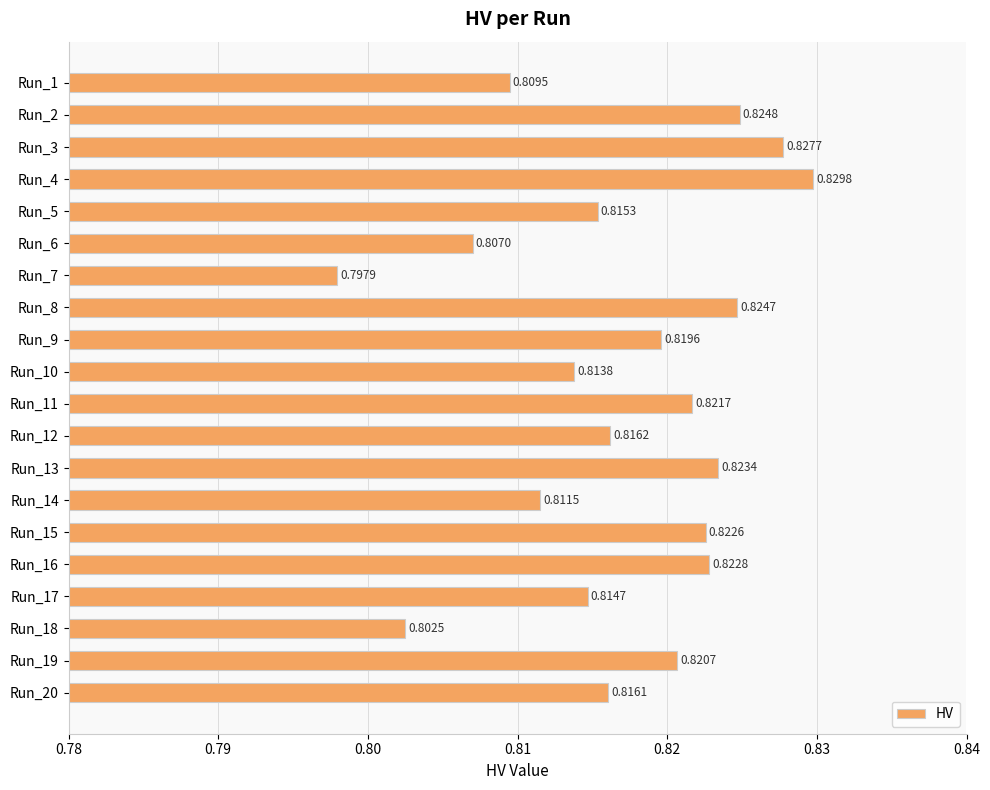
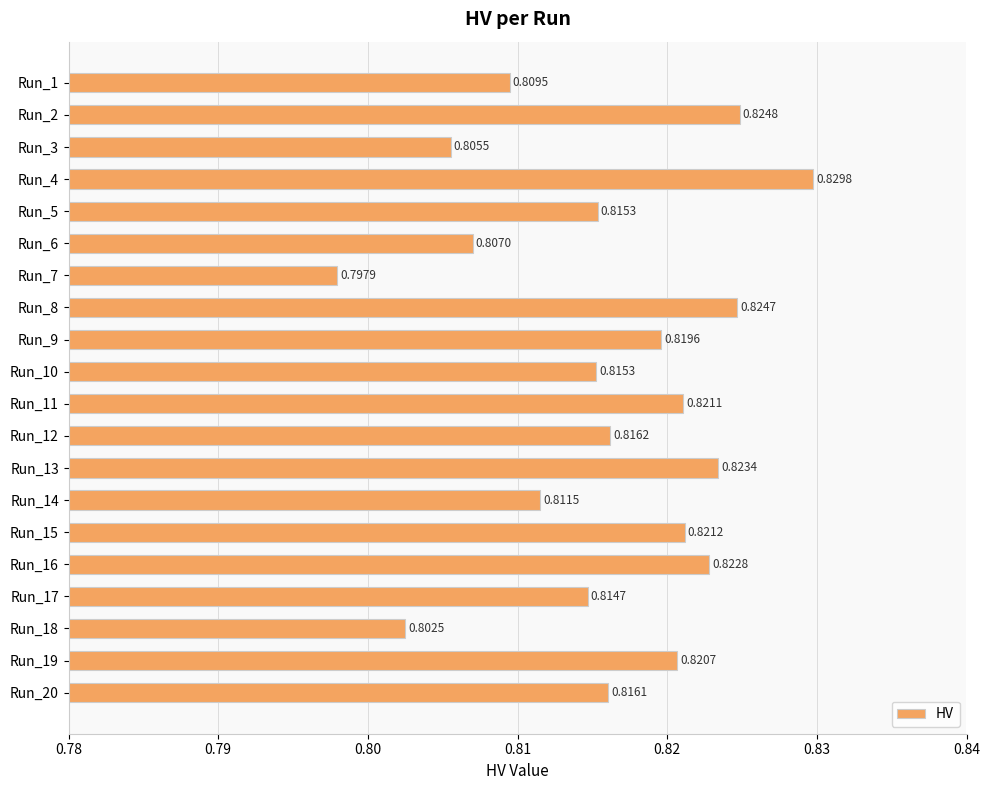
Run_3: 0.8277 -> 0.8055
Run_10: 0.8138 -> 0.8153
Run_11: 0.8217 -> 0.8211
Run_15: 0.8226 -> 0.8212
